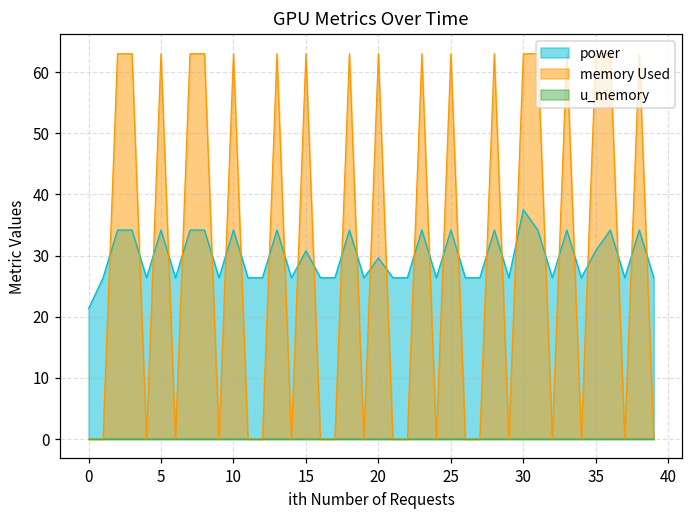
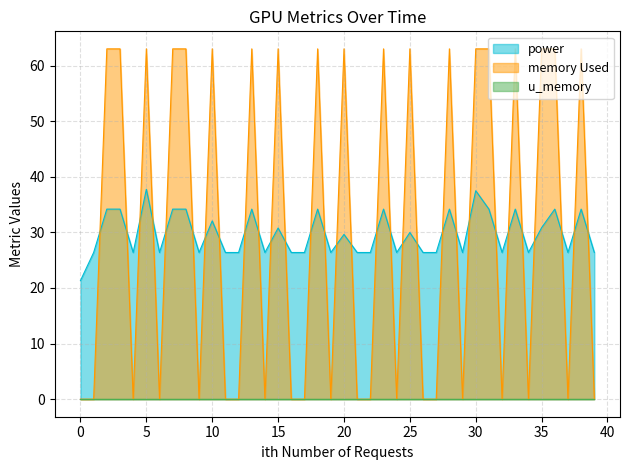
power, 5: 34 -> 38
power, 10: 34 -> 32
power, 25: 34 -> 30
